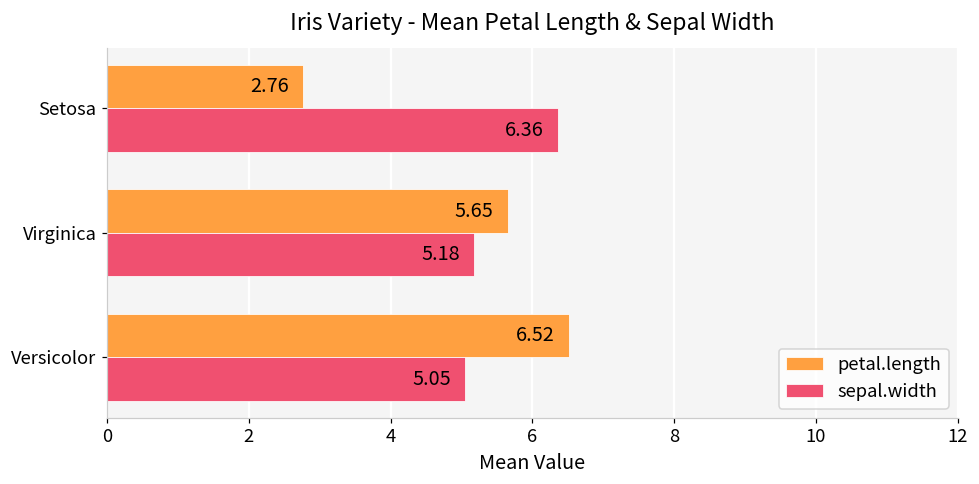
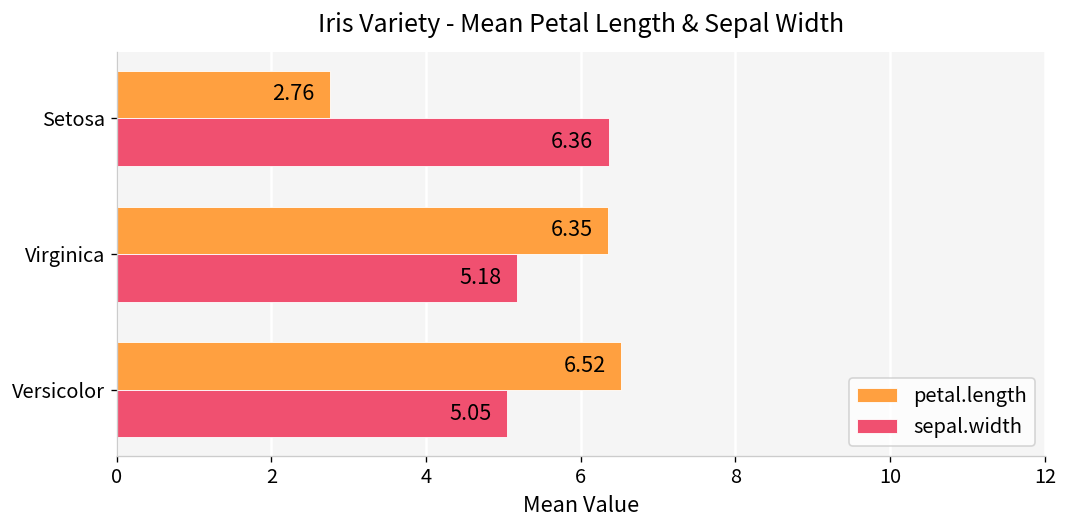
petal.length, Virginica: 5.65 -> 6.35
